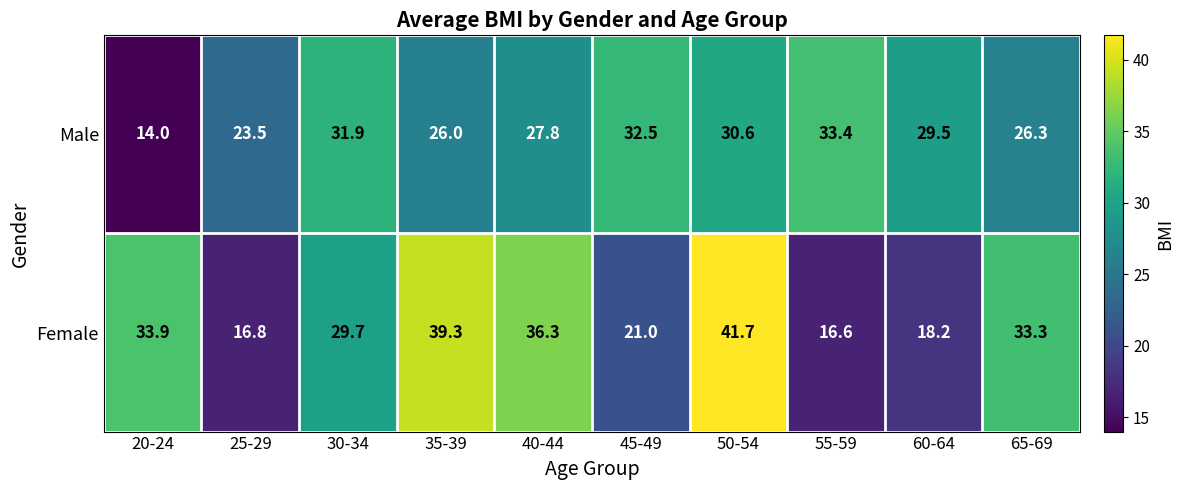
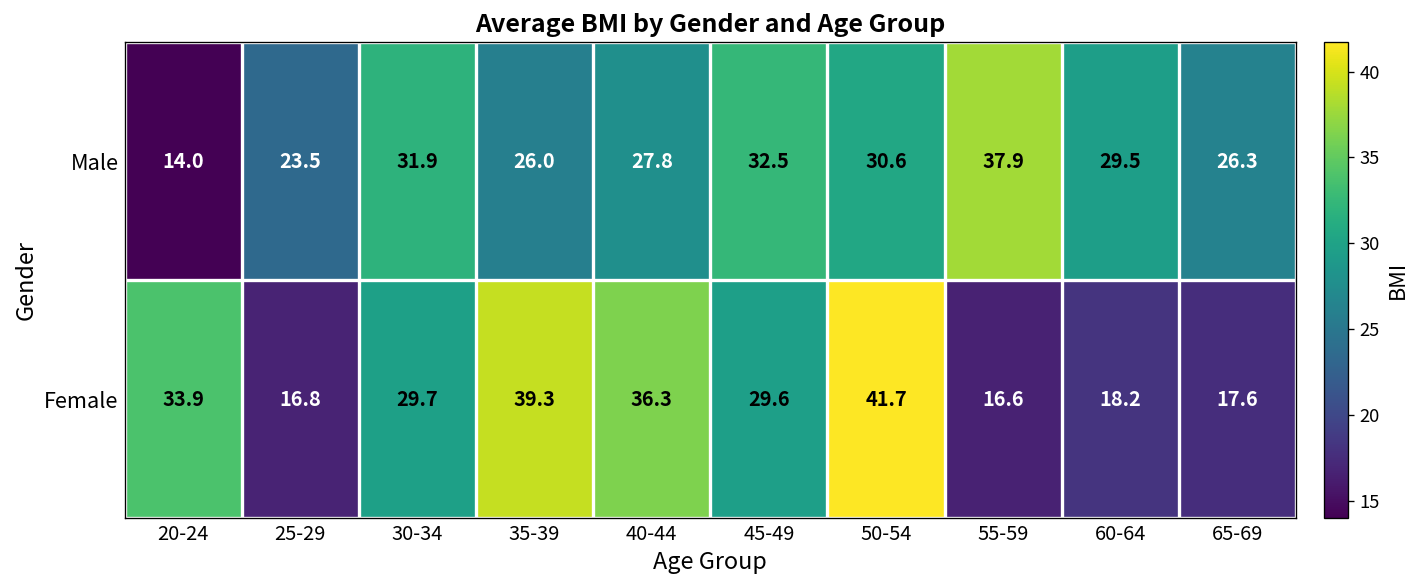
Male, 55-59: 33.4 -> 37.9
Female, 45-49: 21.0 -> 29.6
Female, 65-69: 33.3 -> 17.6
